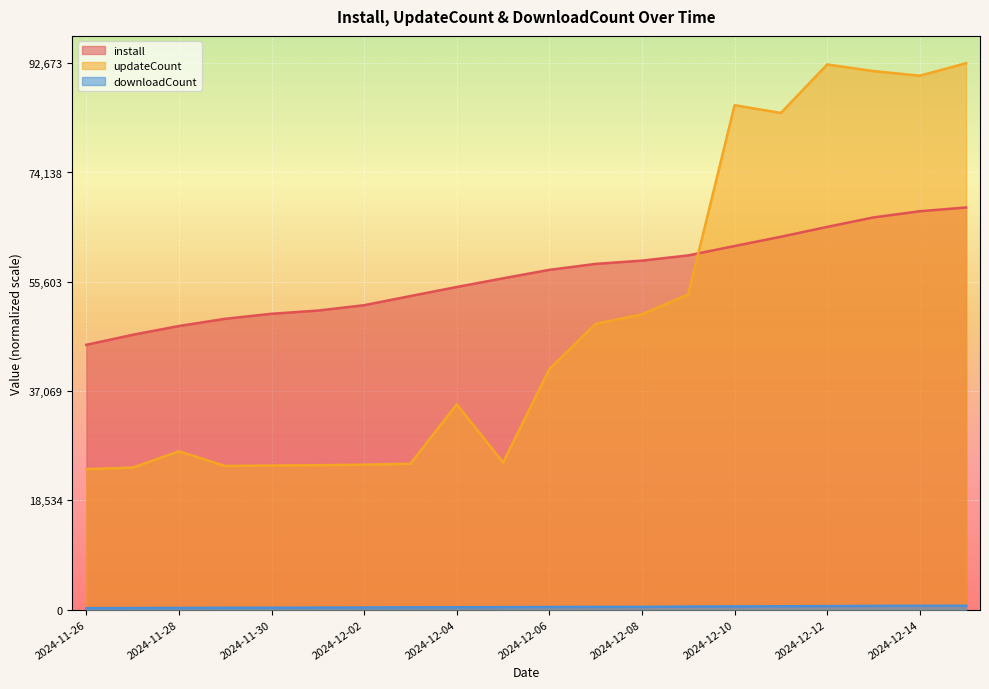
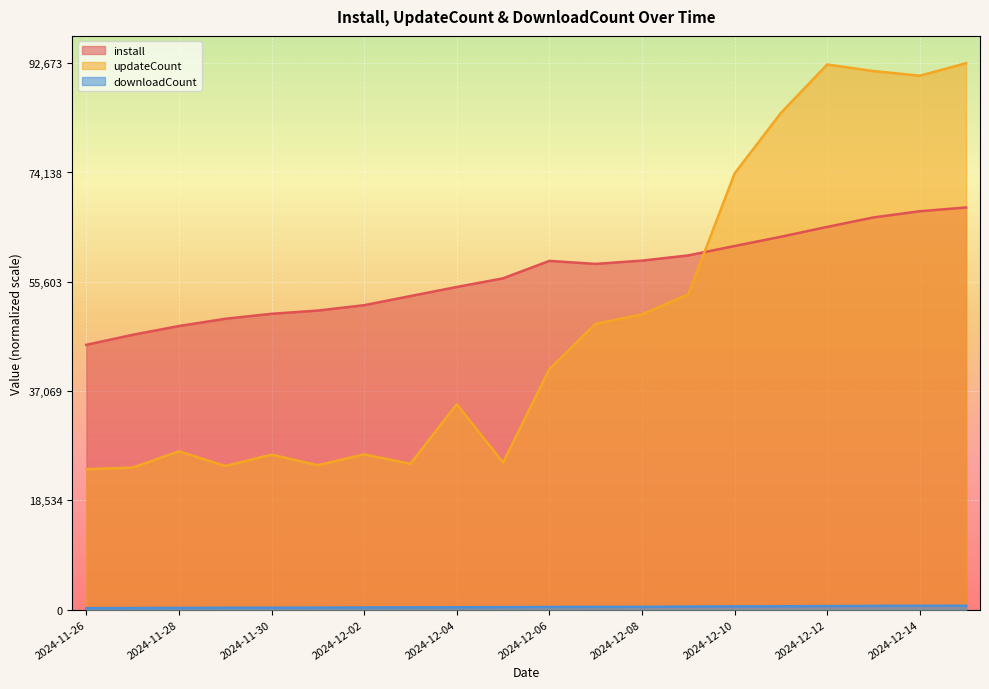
updateCount, 2024-11-30: 24,000 -> 26,000
updateCount, 2024-12-02: 25,000 -> 26,000
install, 2024-12-06: 58,000 -> 59,000
updateCount, 2024-12-10: 86,000 -> 74,000
